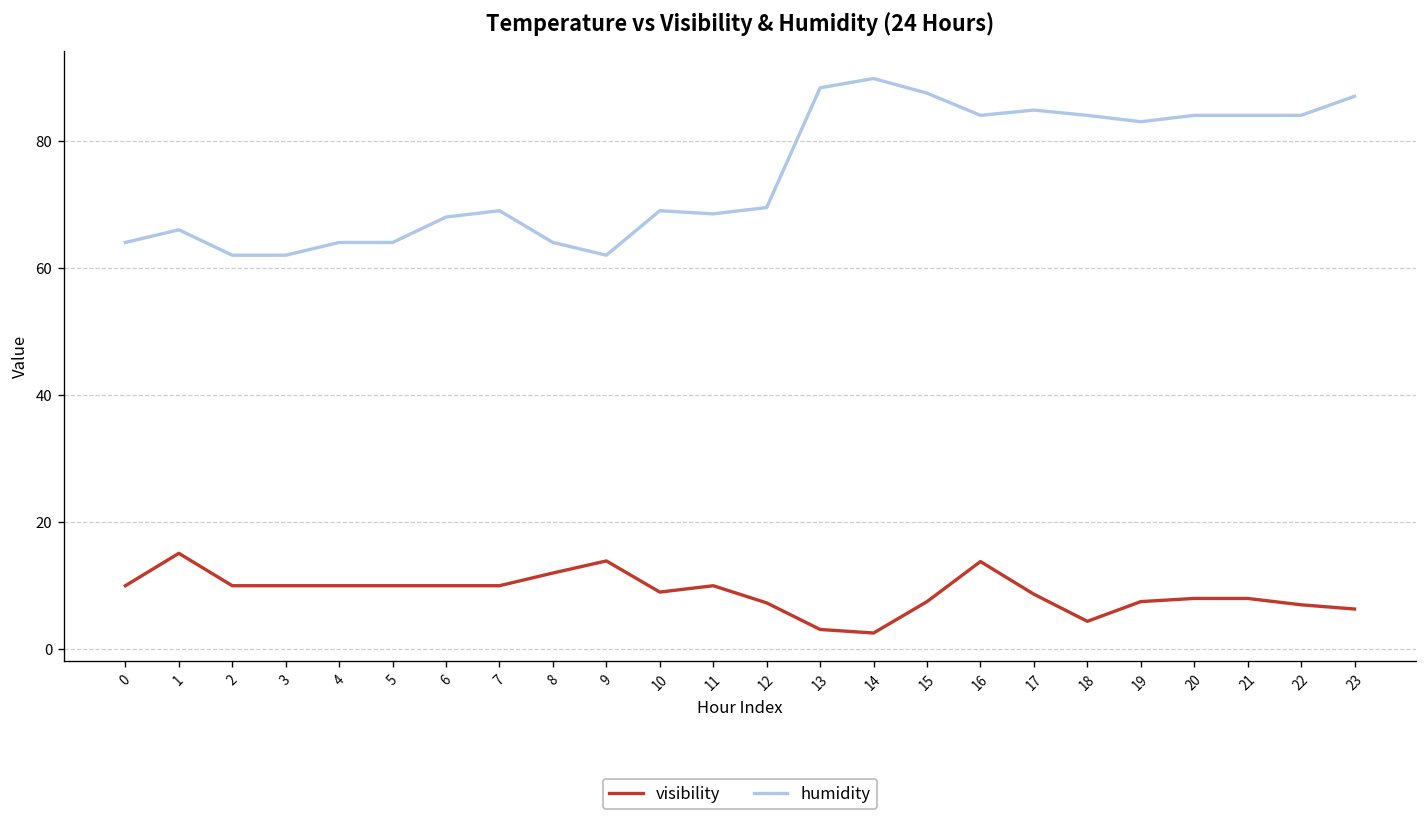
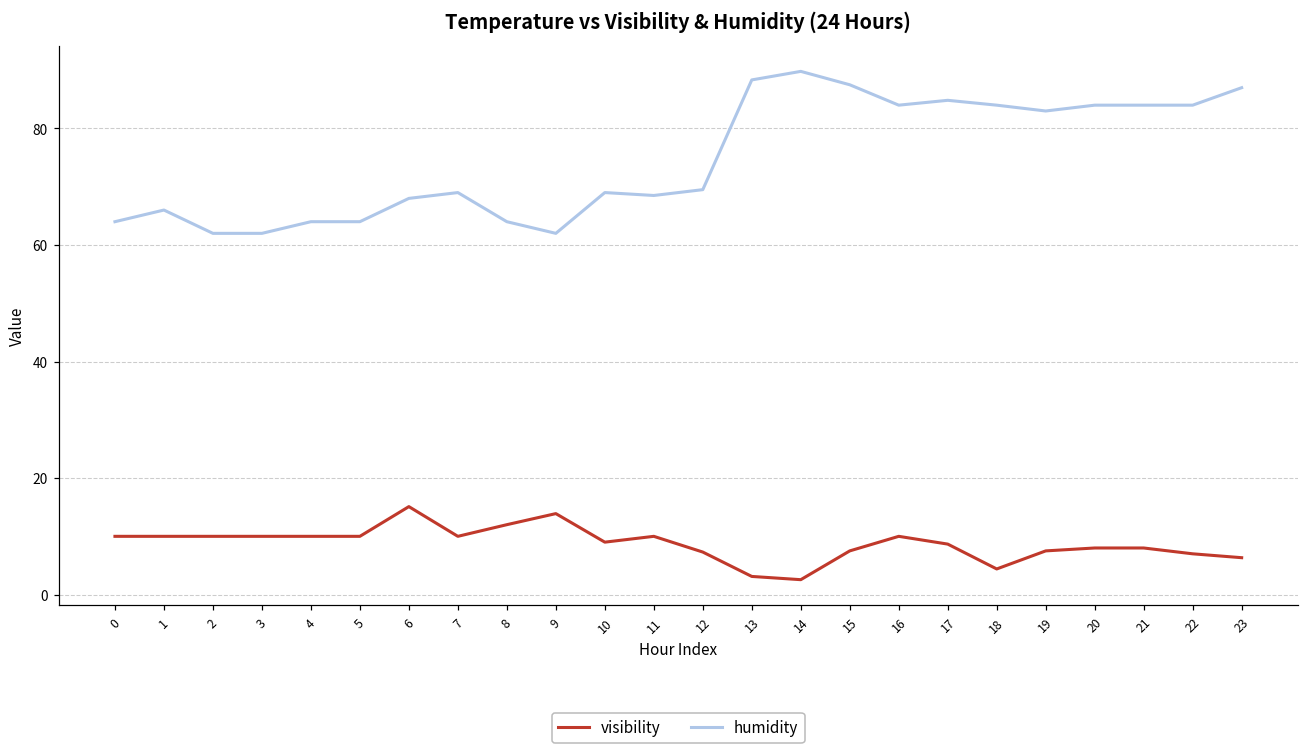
visibility, 1: 15 -> 10
visibility, 6: 10 -> 15
visibility, 16: 14 -> 10
